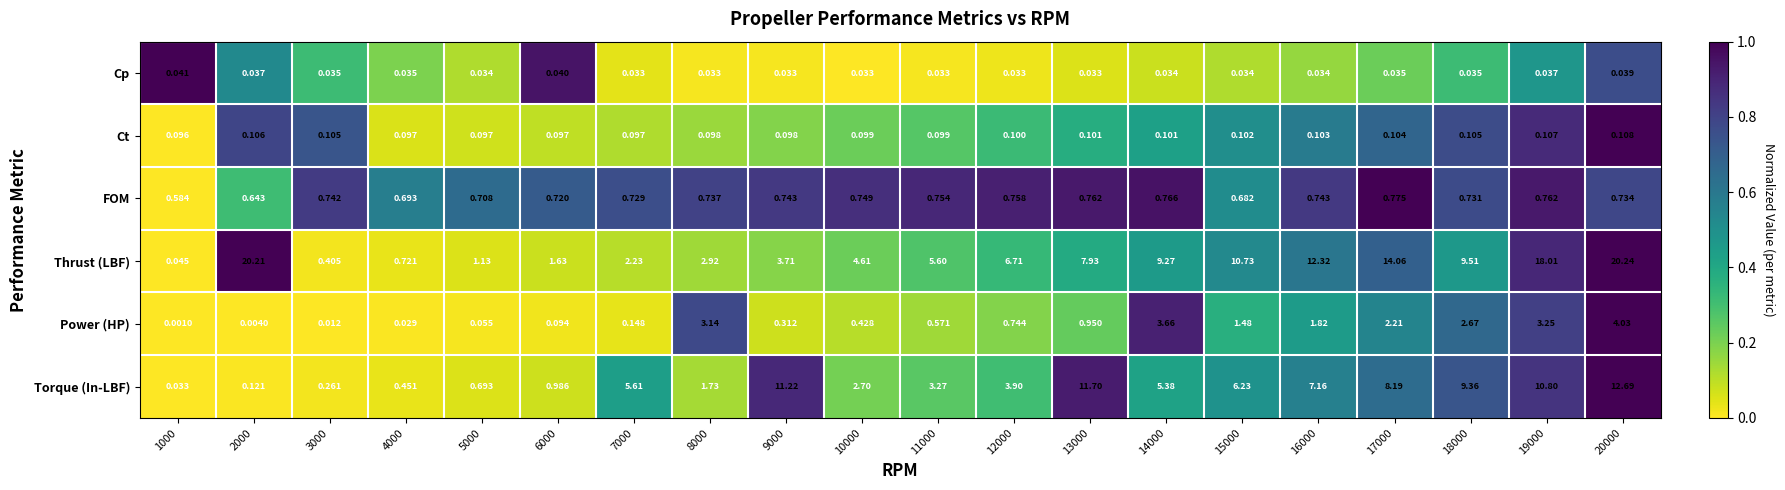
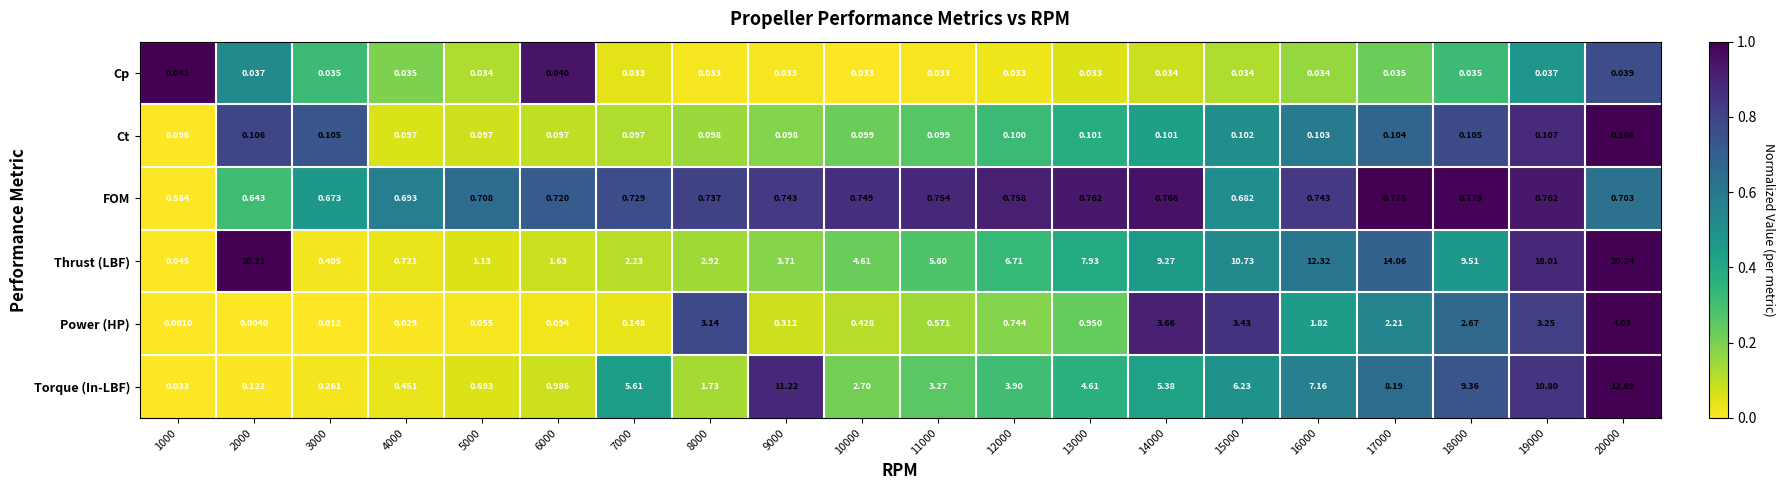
FOM, 3000: 0.742 -> 0.673
FOM, 18000: 0.731 -> 0.773
FOM, 20000: 0.734 -> 0.703
Power (HP), 15000: 1.48 -> 3.43
Torque (In-LBF), 13000: 11.70 -> 4.61
